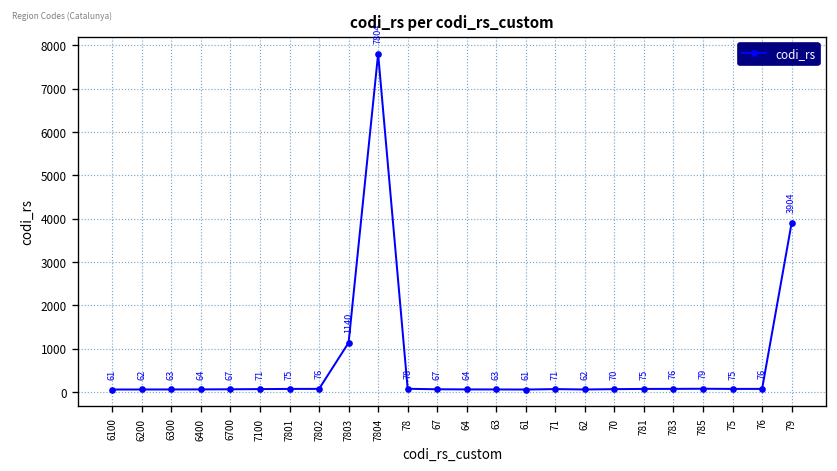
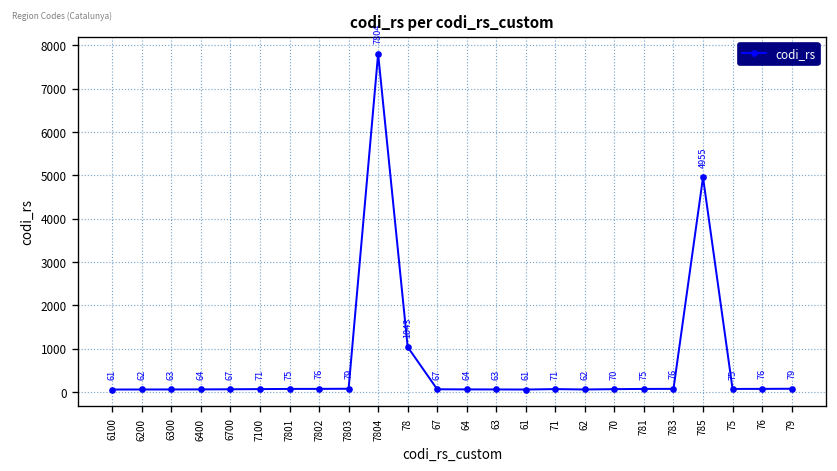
7803: 1140 -> 79
78: 78 -> 1043
785: 79 -> 4955
79: 3904 -> 79
